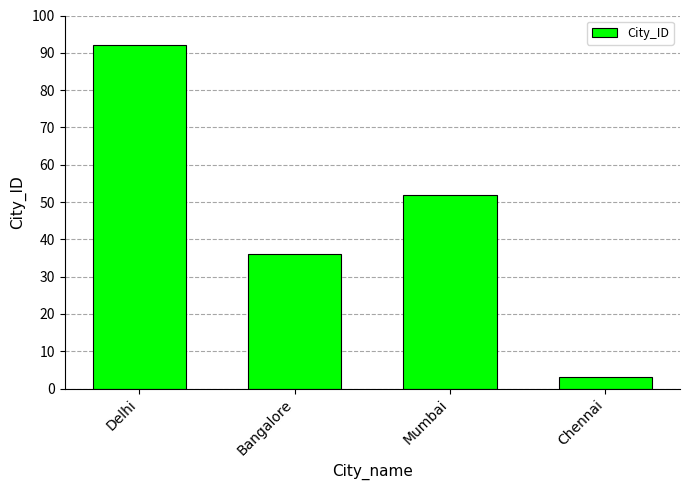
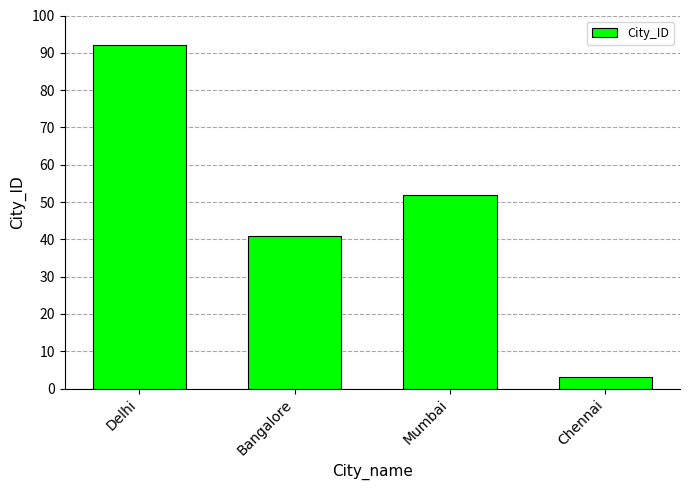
Bangalore: 36 -> 41
